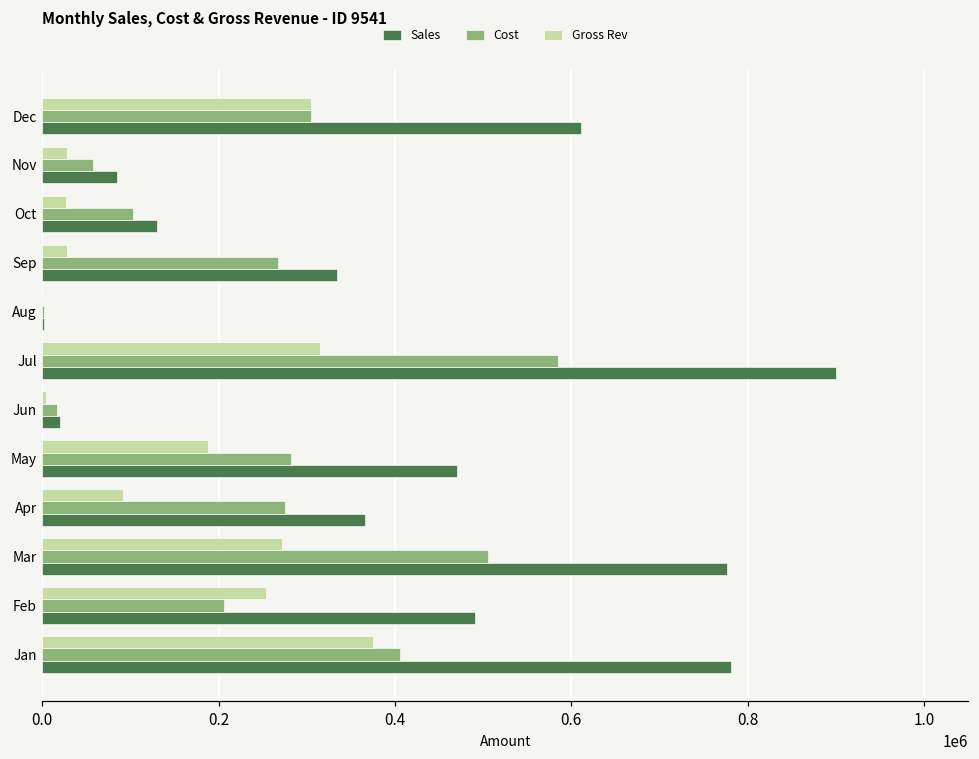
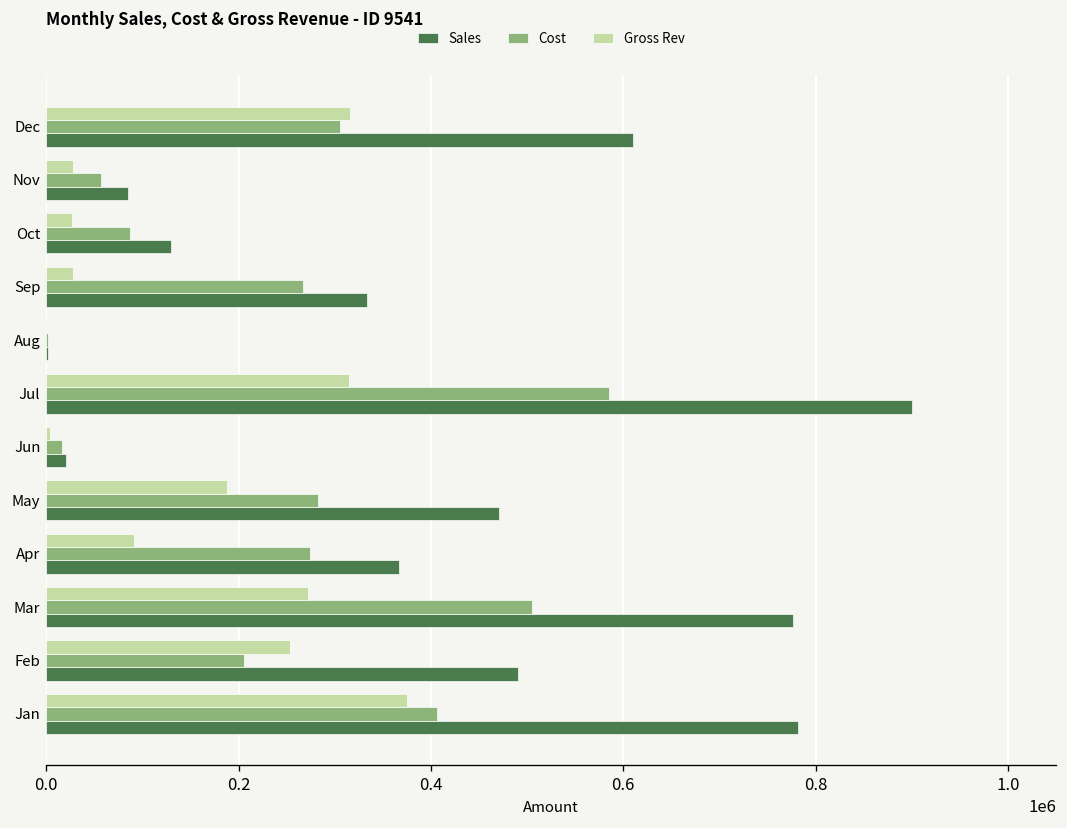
Gross Rev, Dec: 310000 -> 320000
Cost, Oct: 100000 -> 90000
